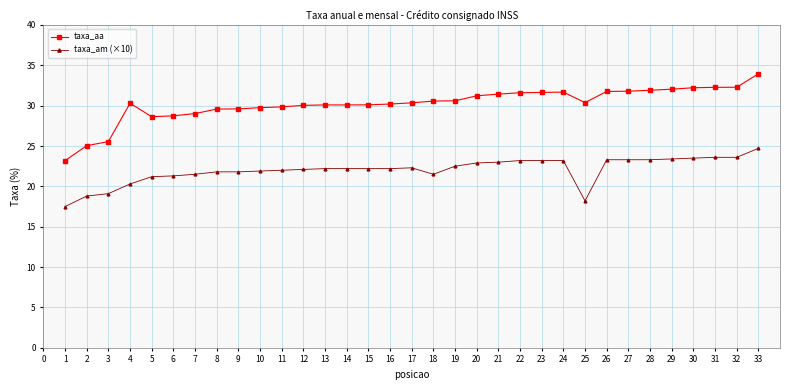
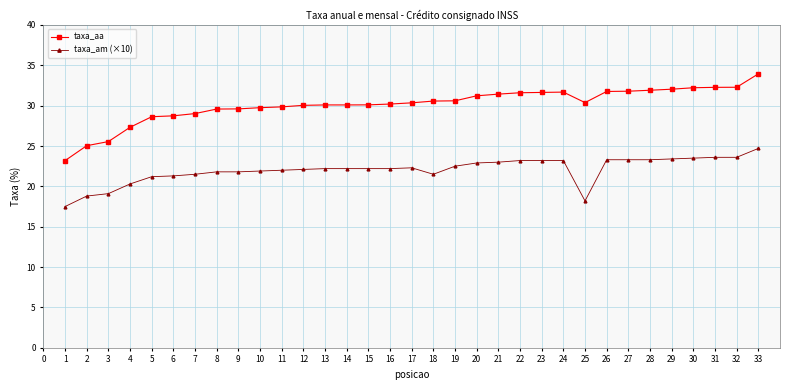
taxa_aa, 4: 30 -> 27
